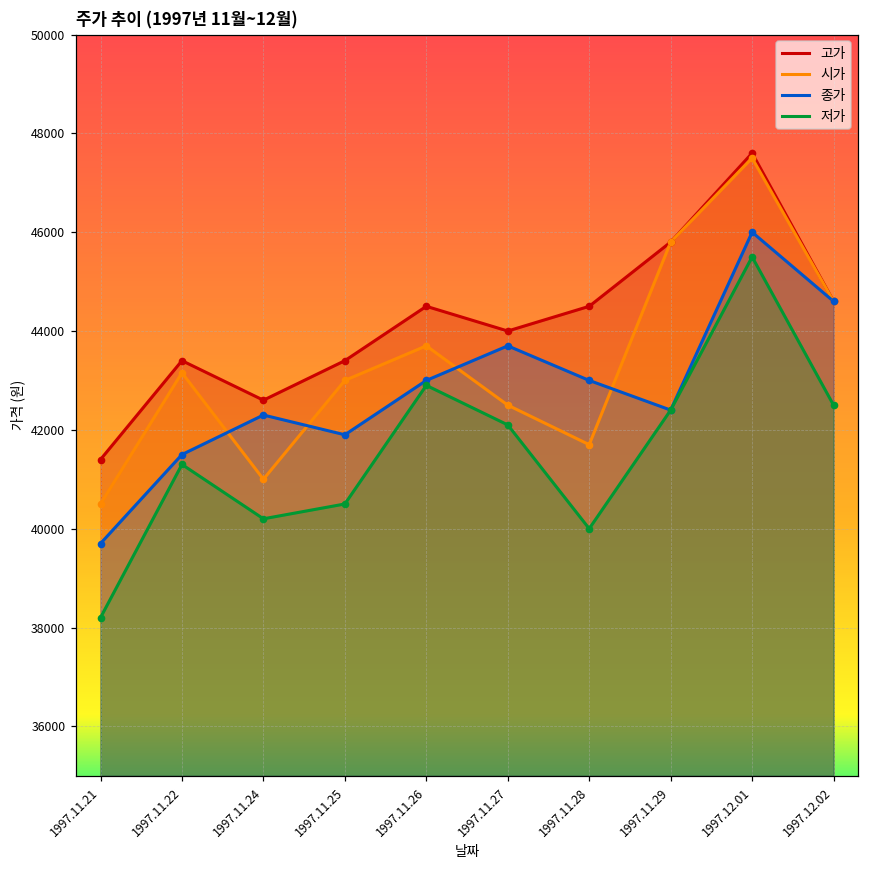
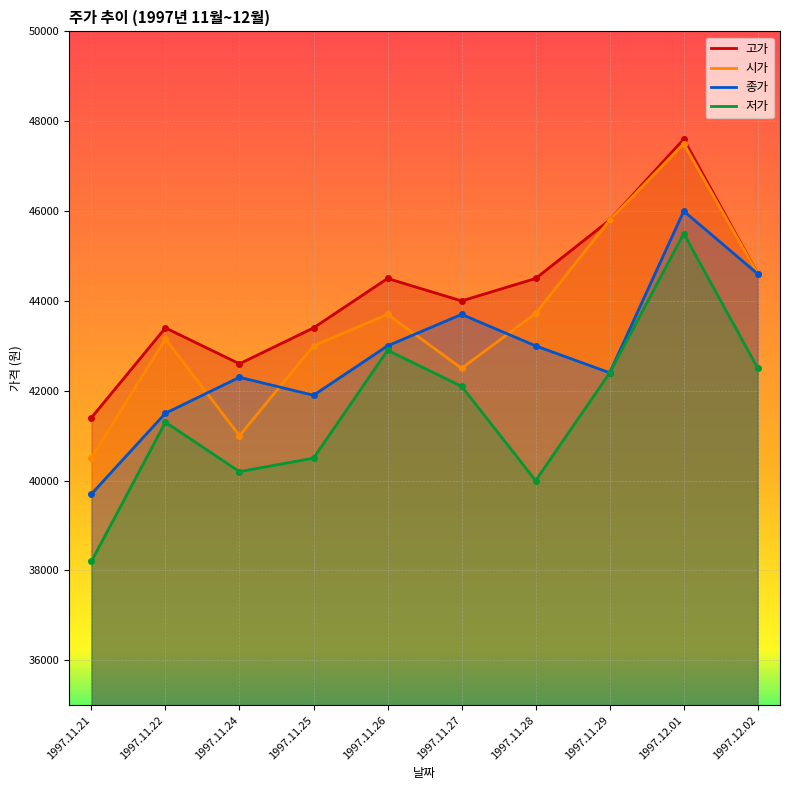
시가, 1997.11.28: 41700 -> 43700
